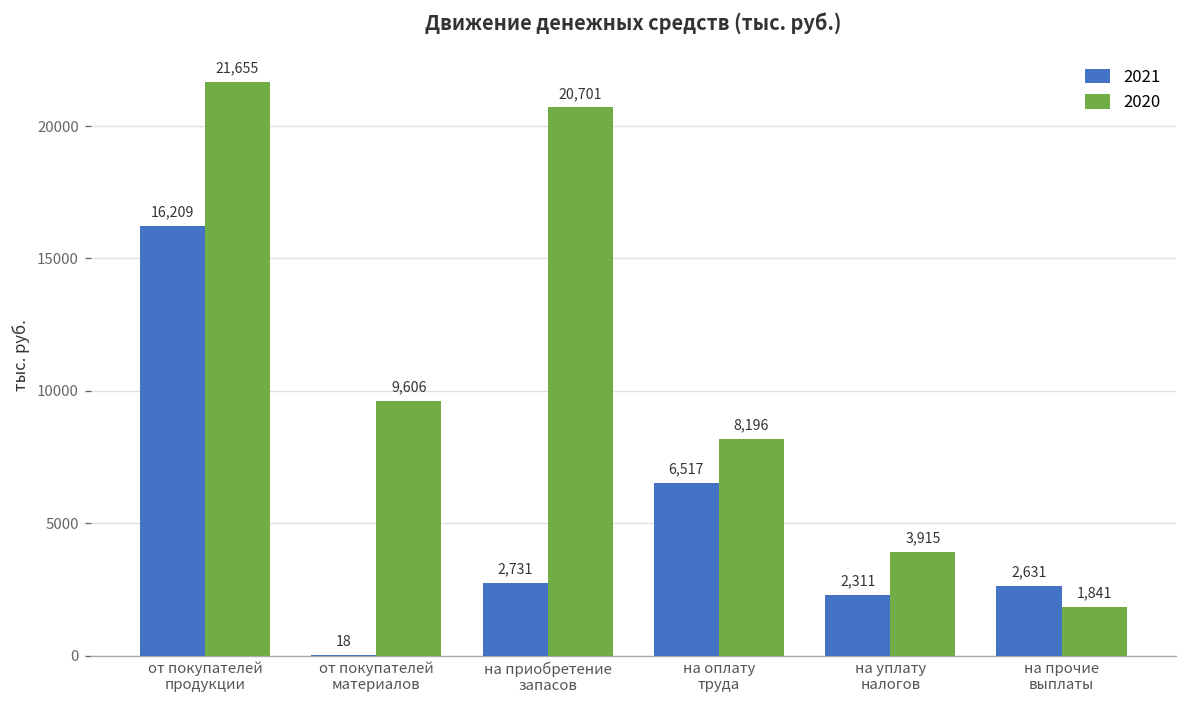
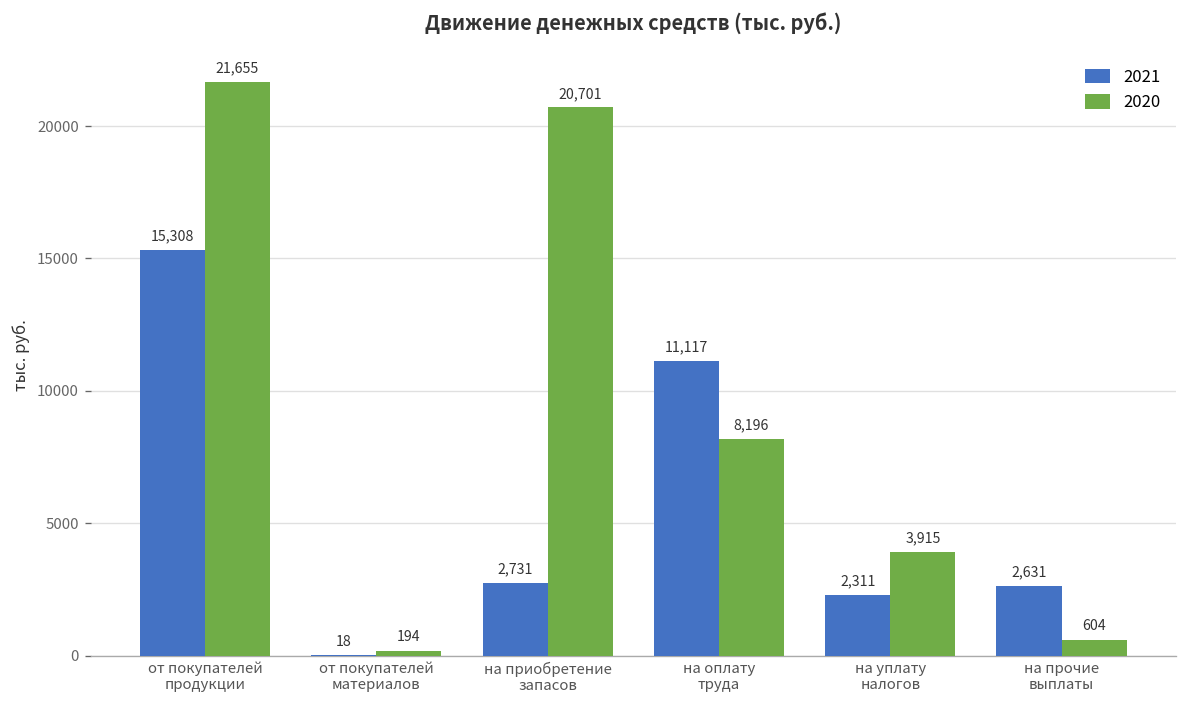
2021, от покупателей продукции: 16,209 -> 15,308
2020, от покупателей материалов: 9,606 -> 194
2021, на оплату труда: 6,517 -> 11,117
2020, на прочие выплаты: 1,841 -> 604
